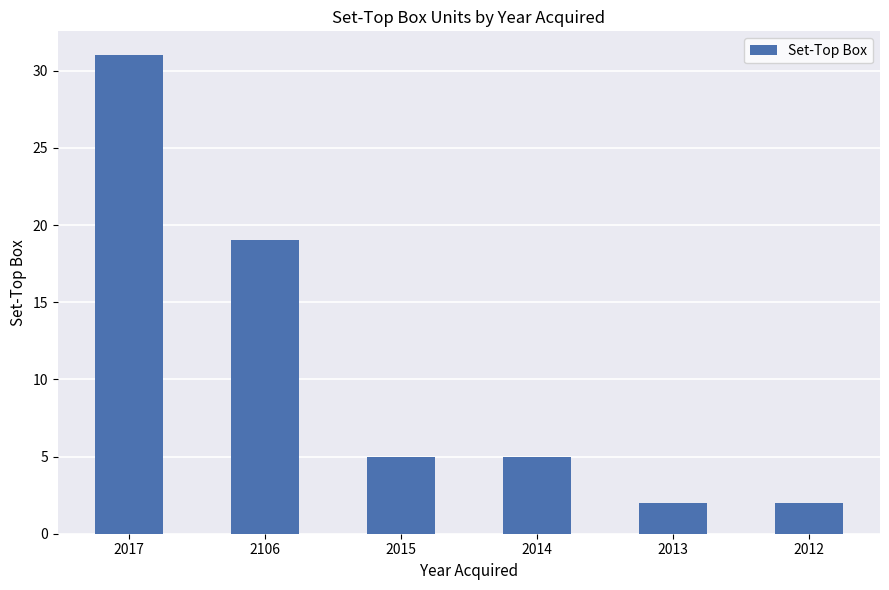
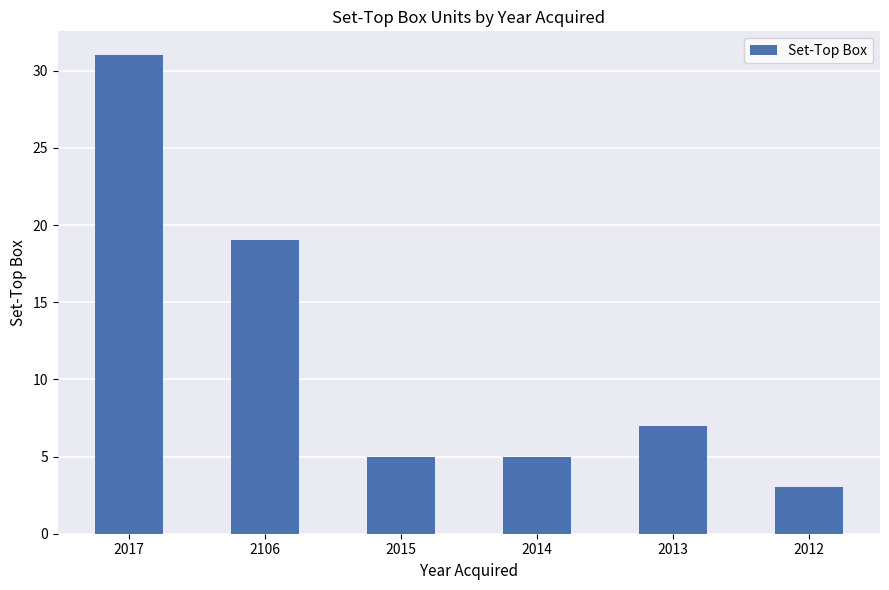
2013: 2 -> 7
2012: 2 -> 3
